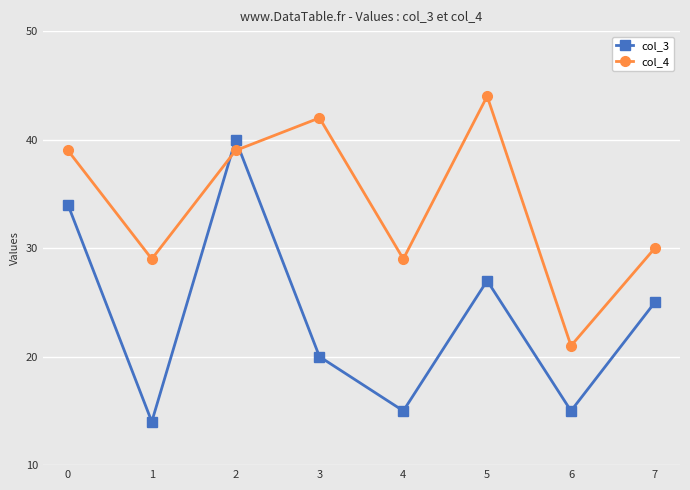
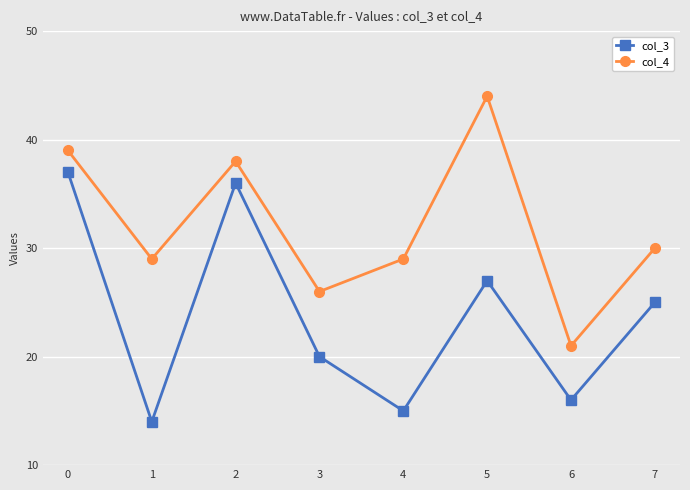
col_3, 0: 34 -> 37
col_3, 2: 40 -> 36
col_4, 2: 39 -> 38
col_4, 3: 42 -> 26
col_3, 6: 15 -> 16
